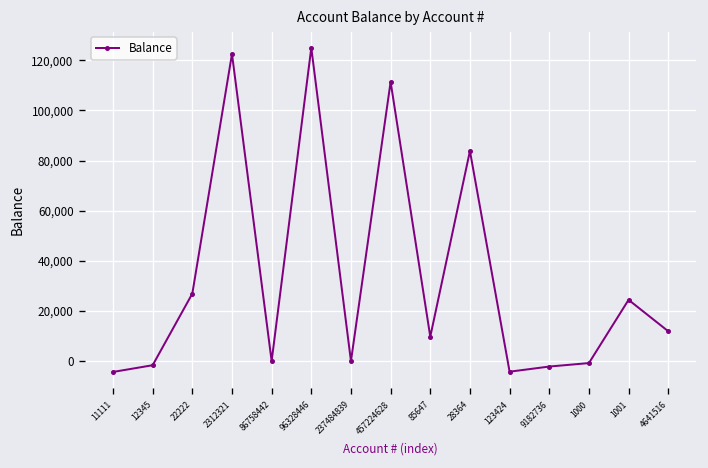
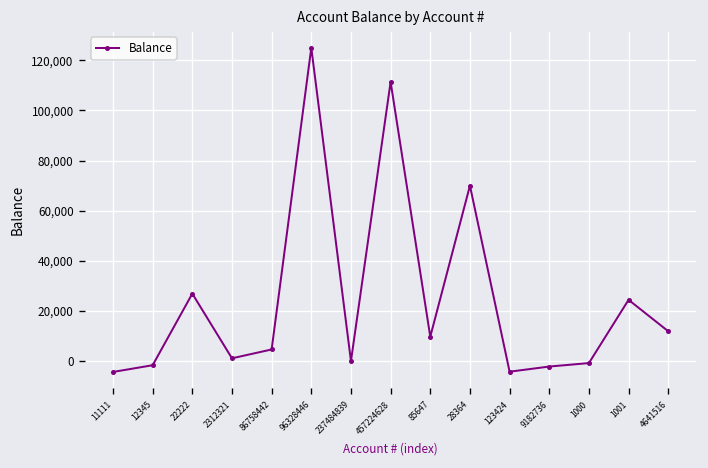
2312321: 123,000 -> 1,000
86758442: 0 -> 5,000
28364: 84,000 -> 70,000
